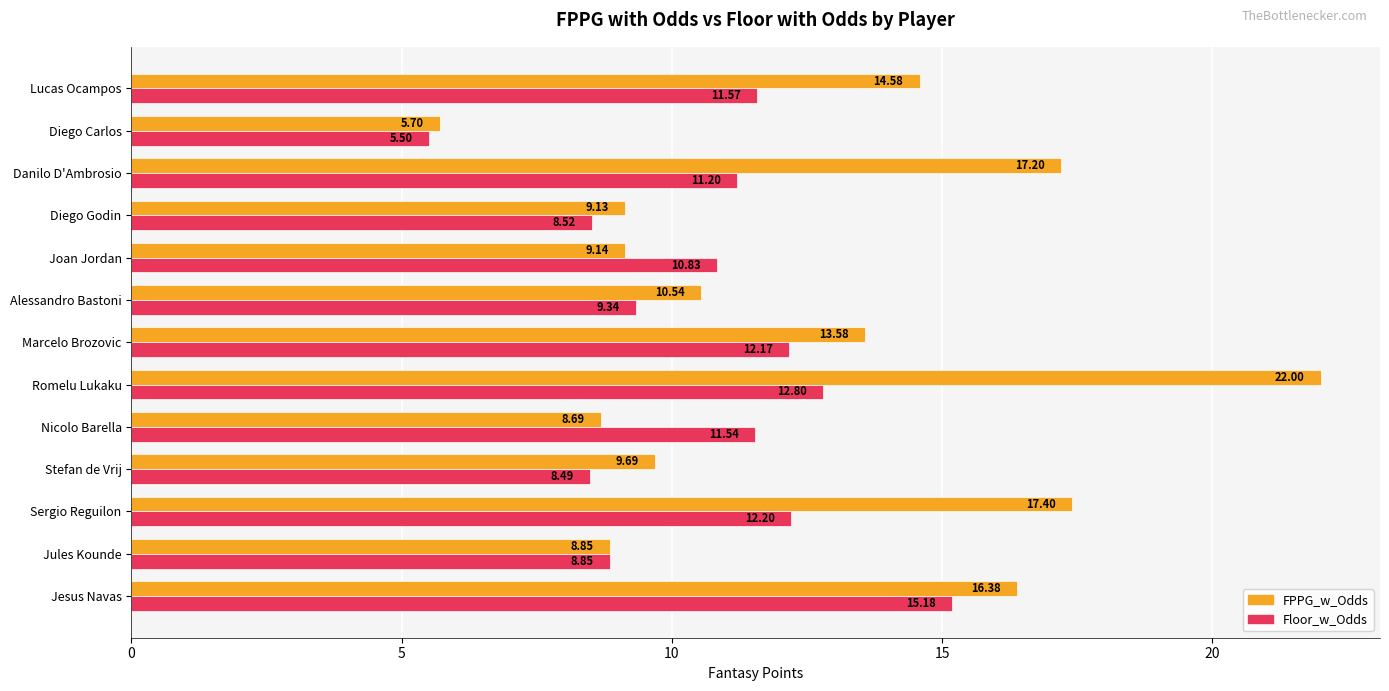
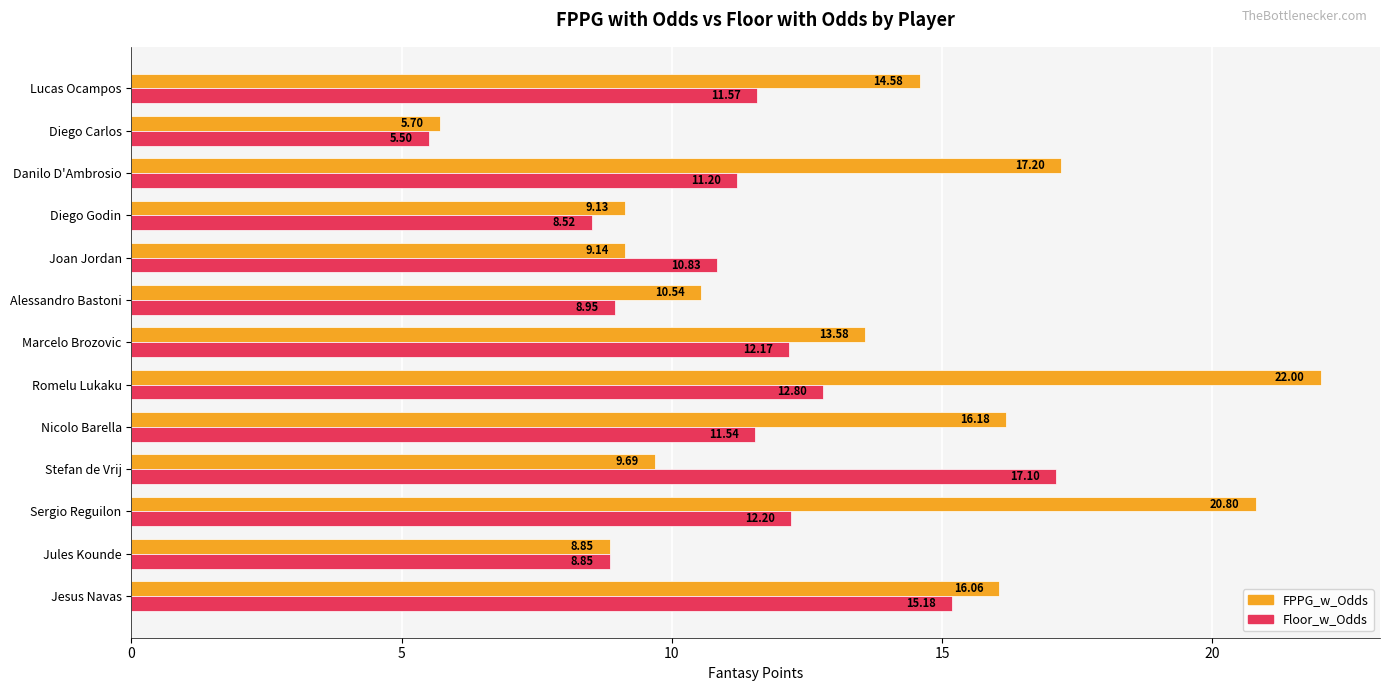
Floor_w_Odds, Alessandro Bastoni: 9.34 -> 8.95
FPPG_w_Odds, Nicolo Barella: 8.69 -> 16.18
Floor_w_Odds, Stefan de Vrij: 8.49 -> 17.10
FPPG_w_Odds, Sergio Reguilon: 17.40 -> 20.80
FPPG_w_Odds, Jesus Navas: 16.38 -> 16.06
